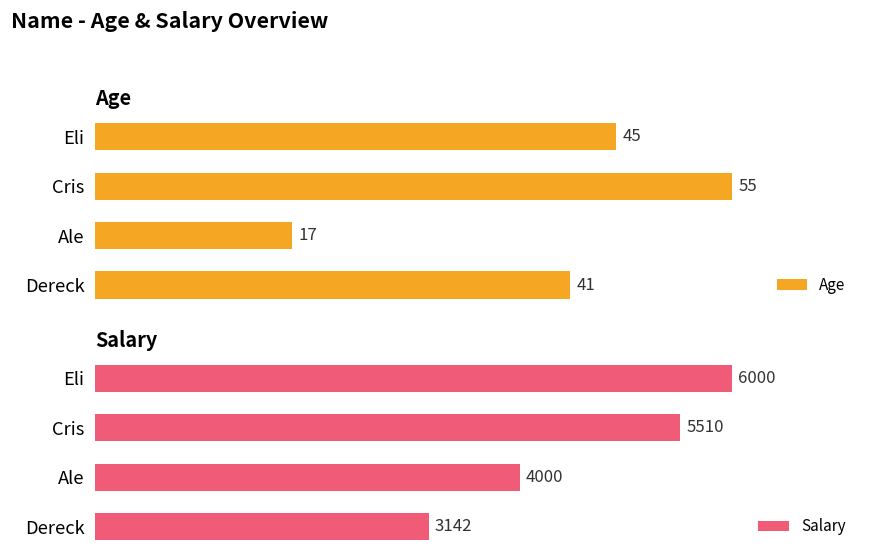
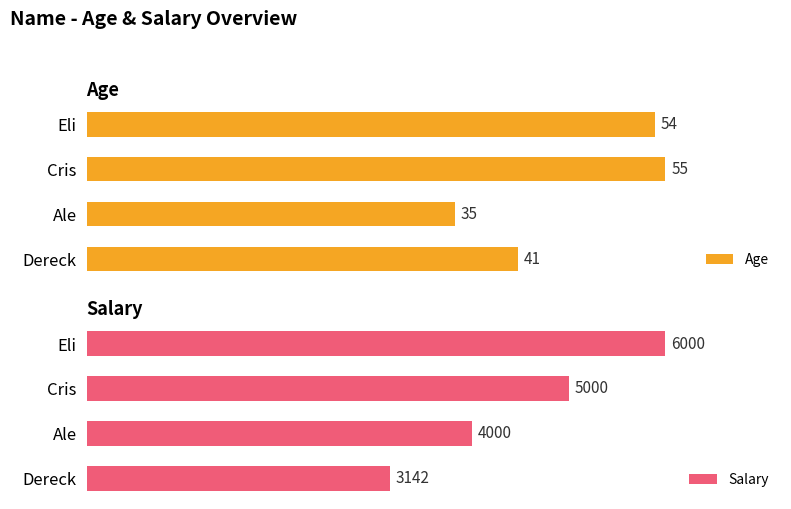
Age, Eli: 45 -> 54
Age, Ale: 17 -> 35
Salary, Cris: 5510 -> 5000
